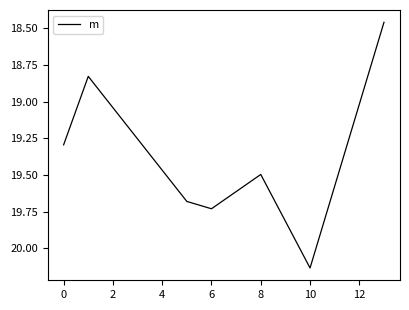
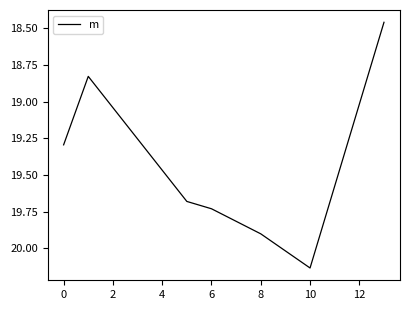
8: 19.50 -> 19.90
